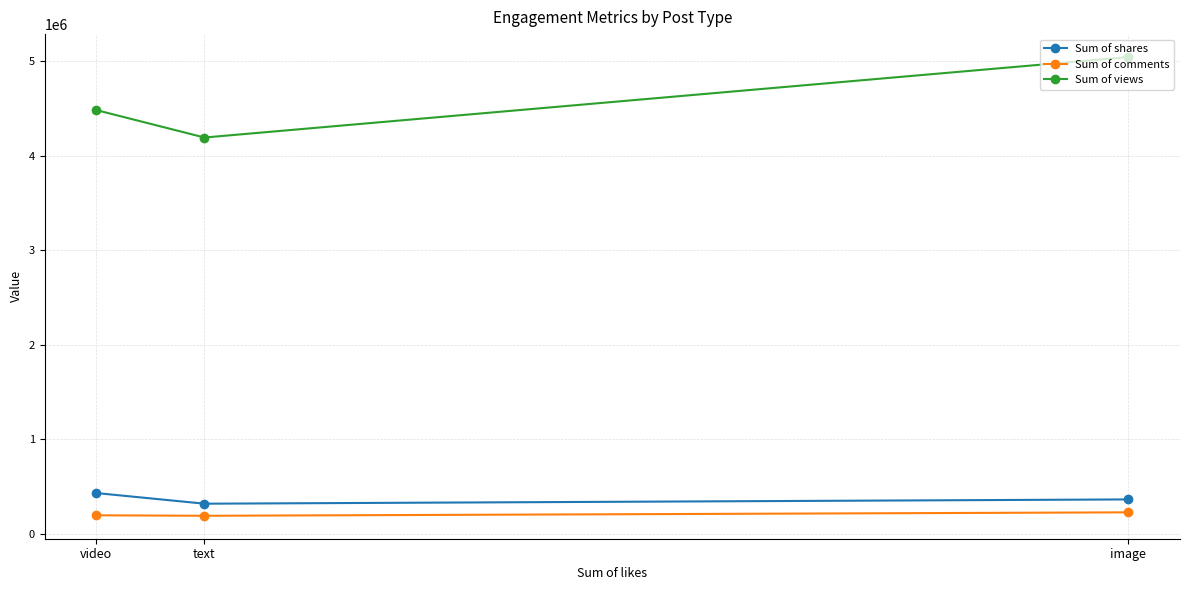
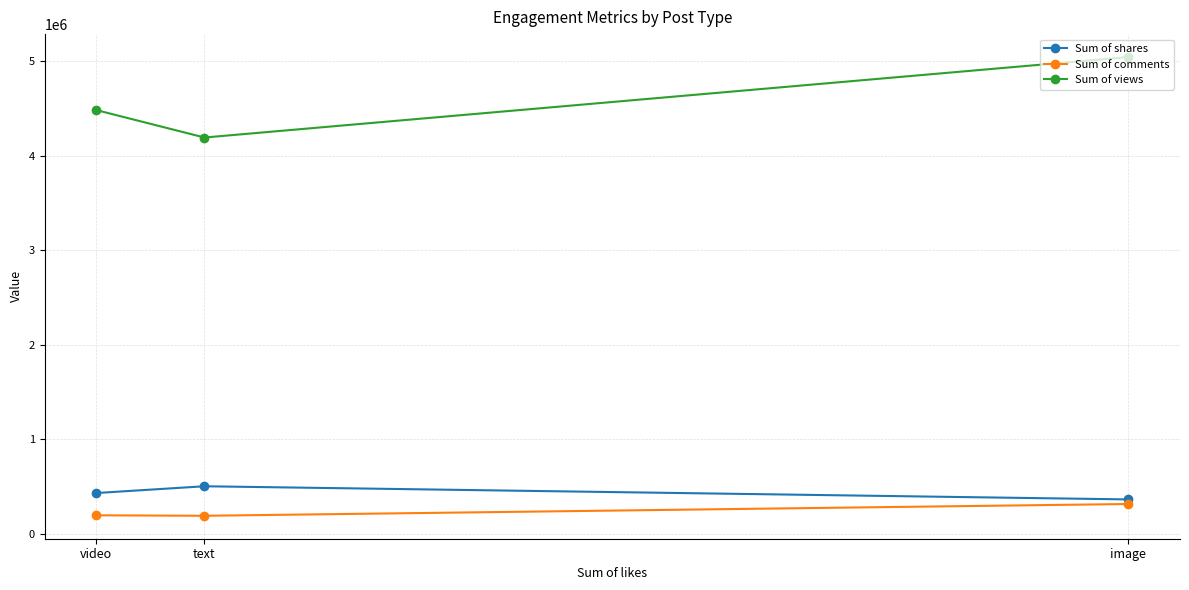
Sum of shares, text: 300000 -> 500000
Sum of comments, image: 200000 -> 300000
